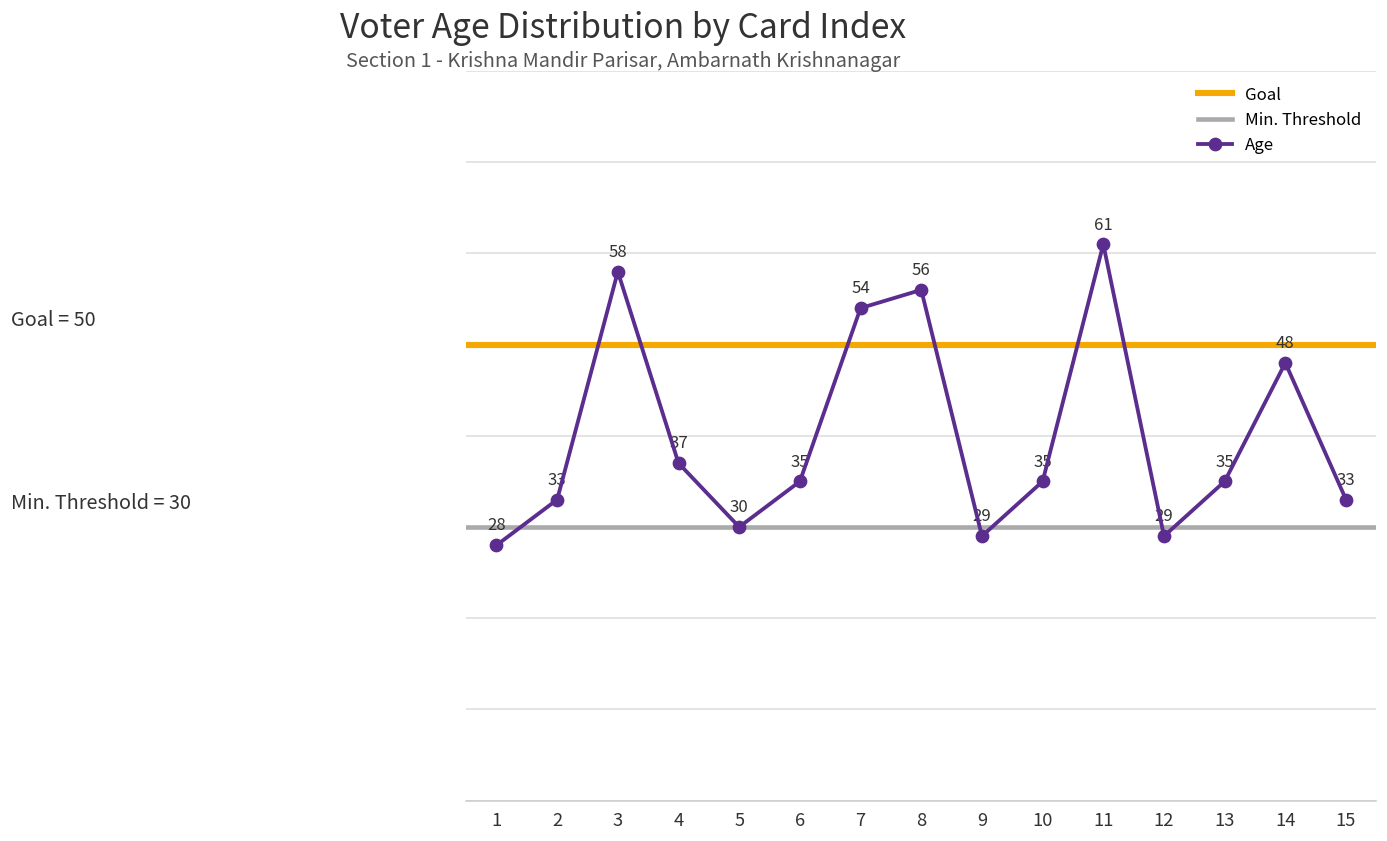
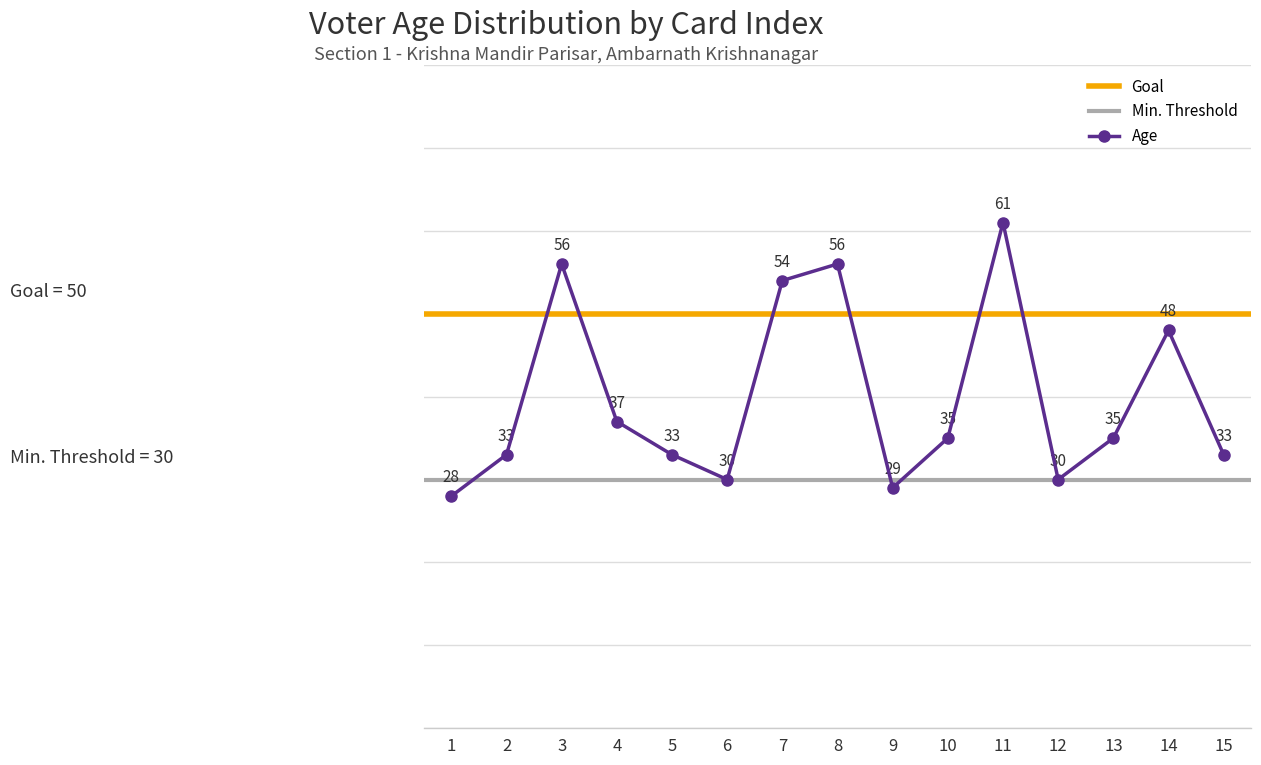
3: 58 -> 56
5: 30 -> 33
6: 35 -> 30
12: 29 -> 30
